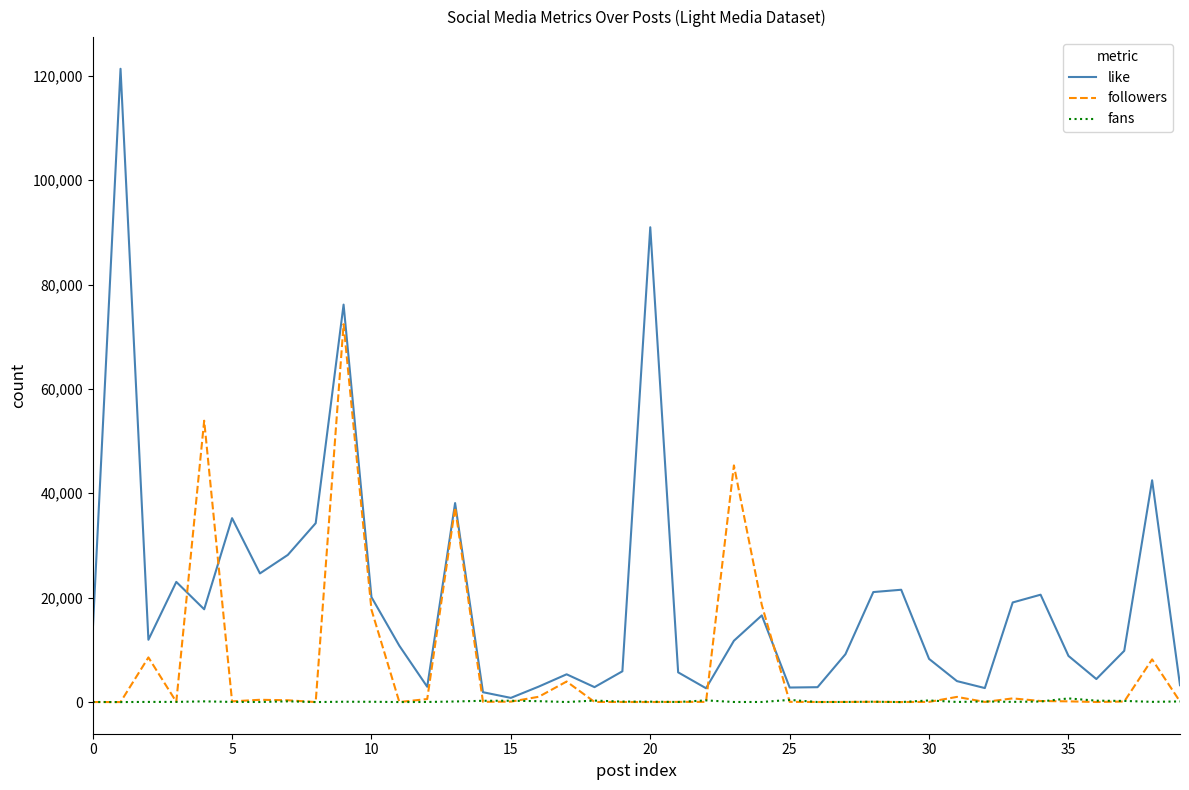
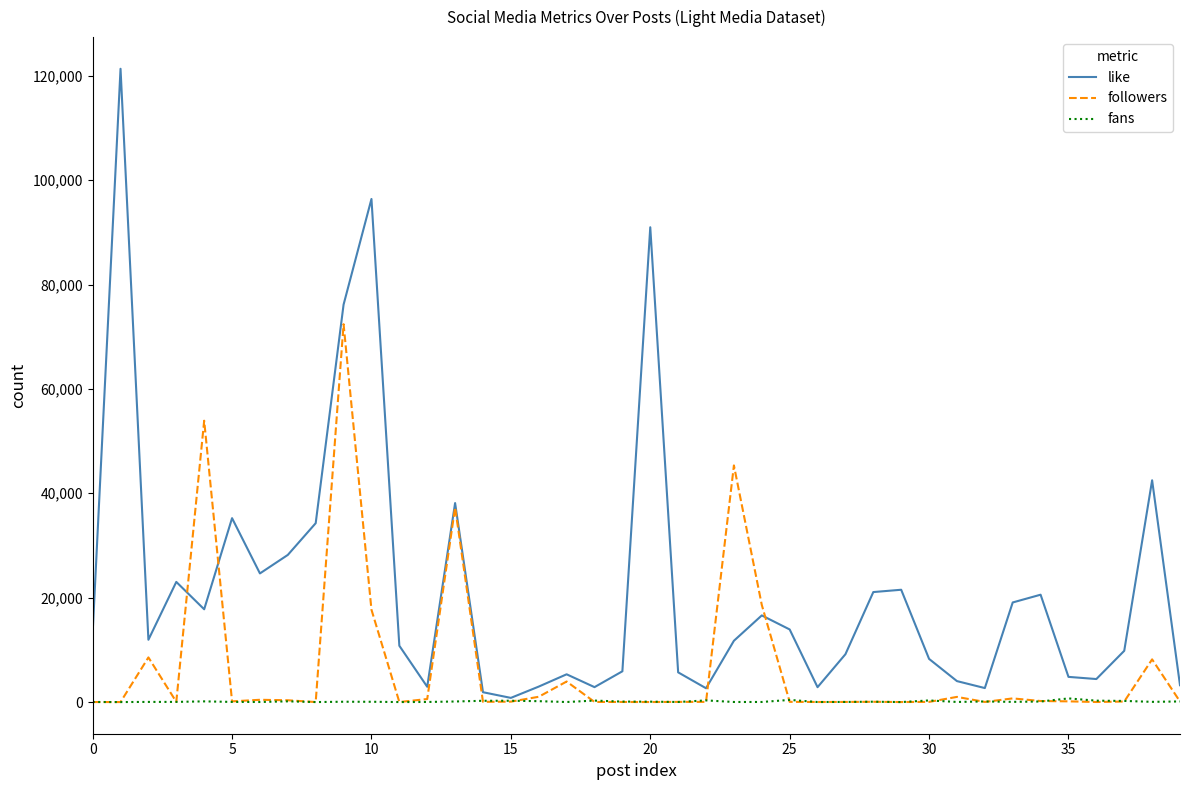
like, 10: 20,000 -> 96,000
like, 25: 3,000 -> 14,000
like, 35: 9,000 -> 5,000
